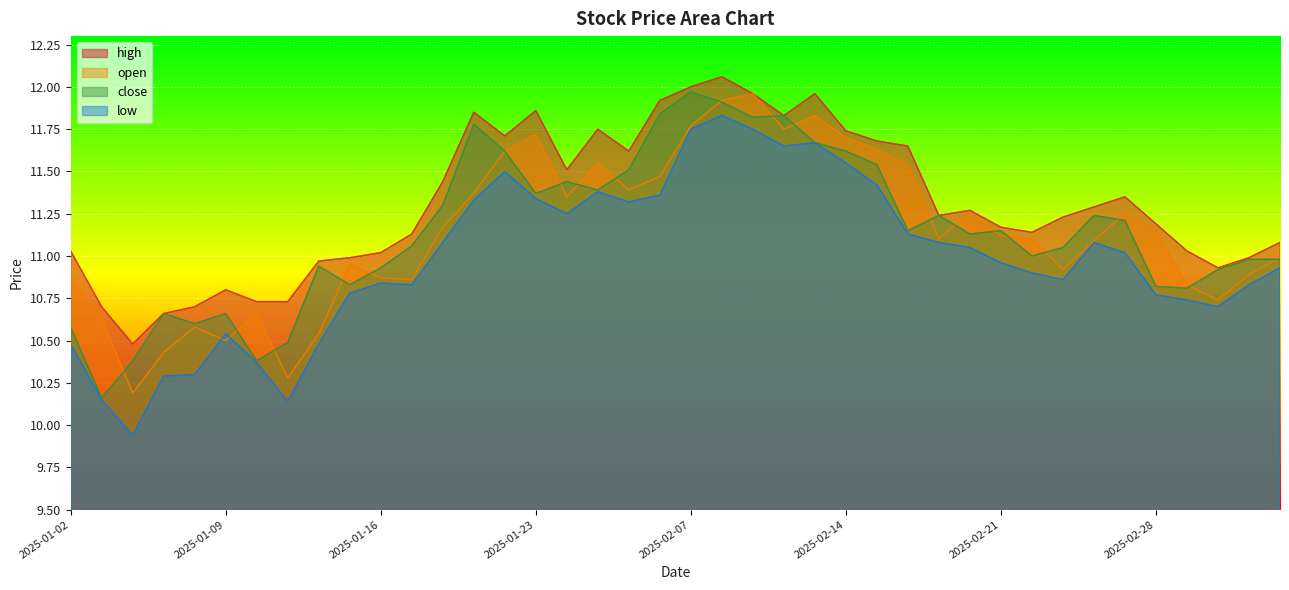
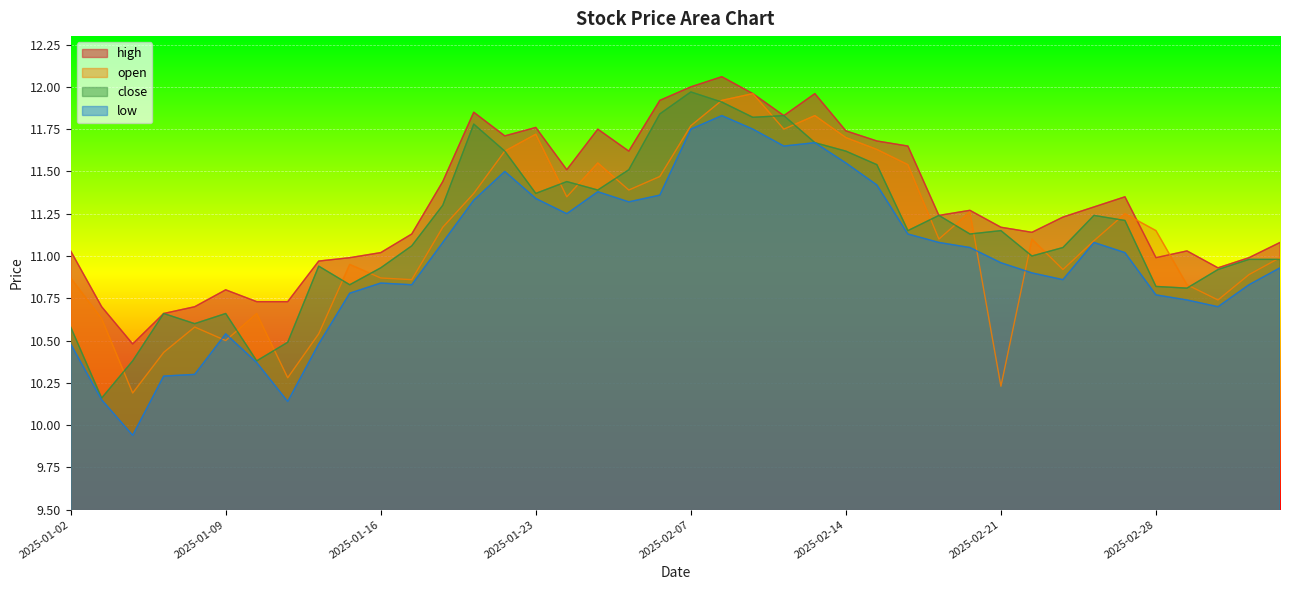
high, 2025-01-23: 11.86 -> 11.76
open, 2025-02-21: 11.12 -> 10.23
high, 2025-02-28: 11.19 -> 10.99
